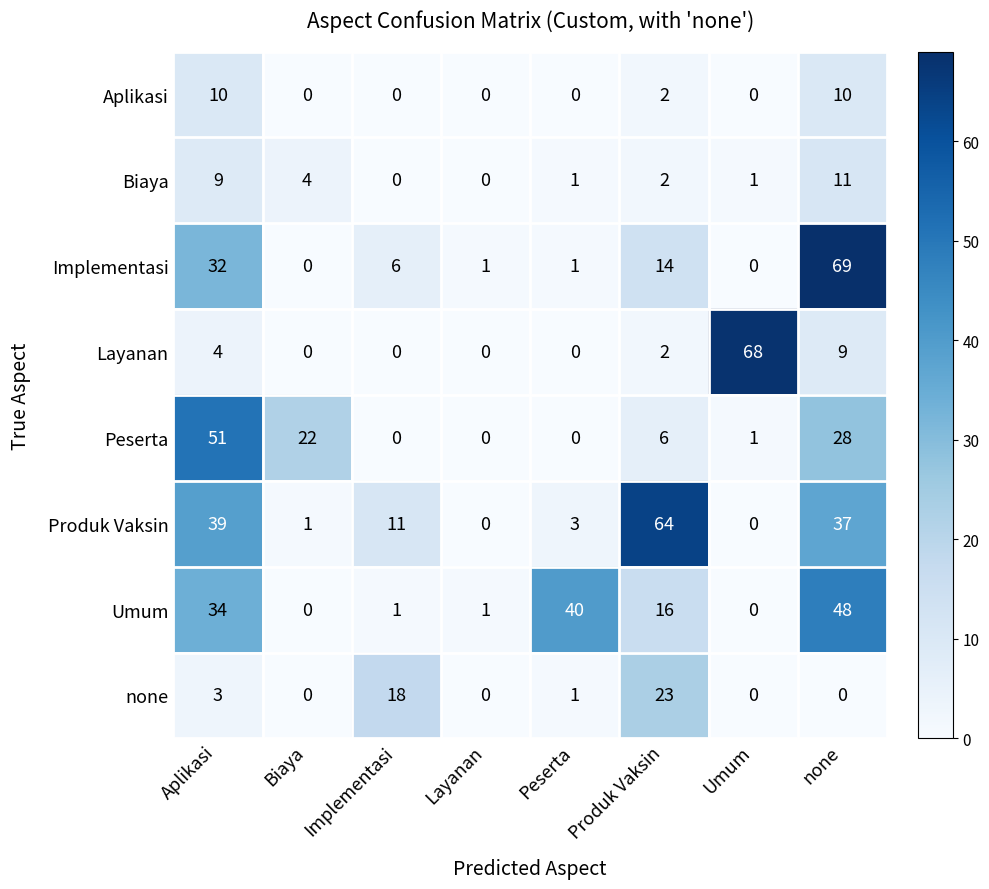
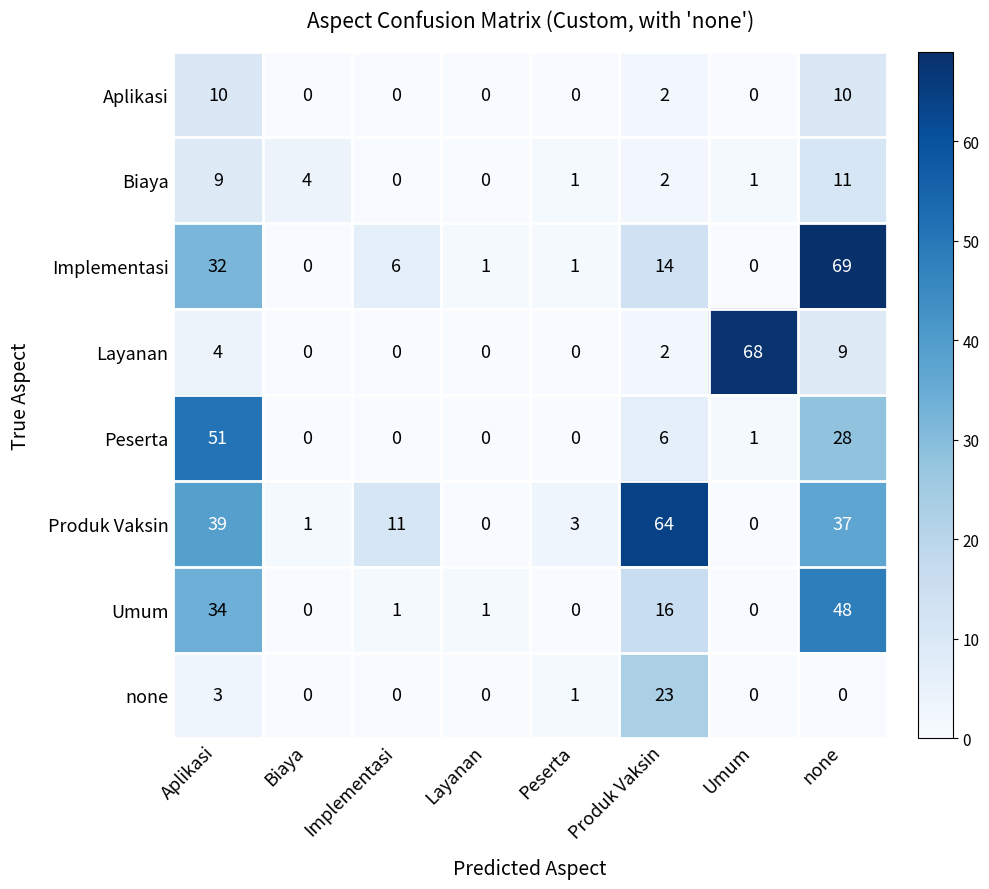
Peserta, Biaya: 22 -> 0
Umum, Peserta: 40 -> 0
none, Implementasi: 18 -> 0
